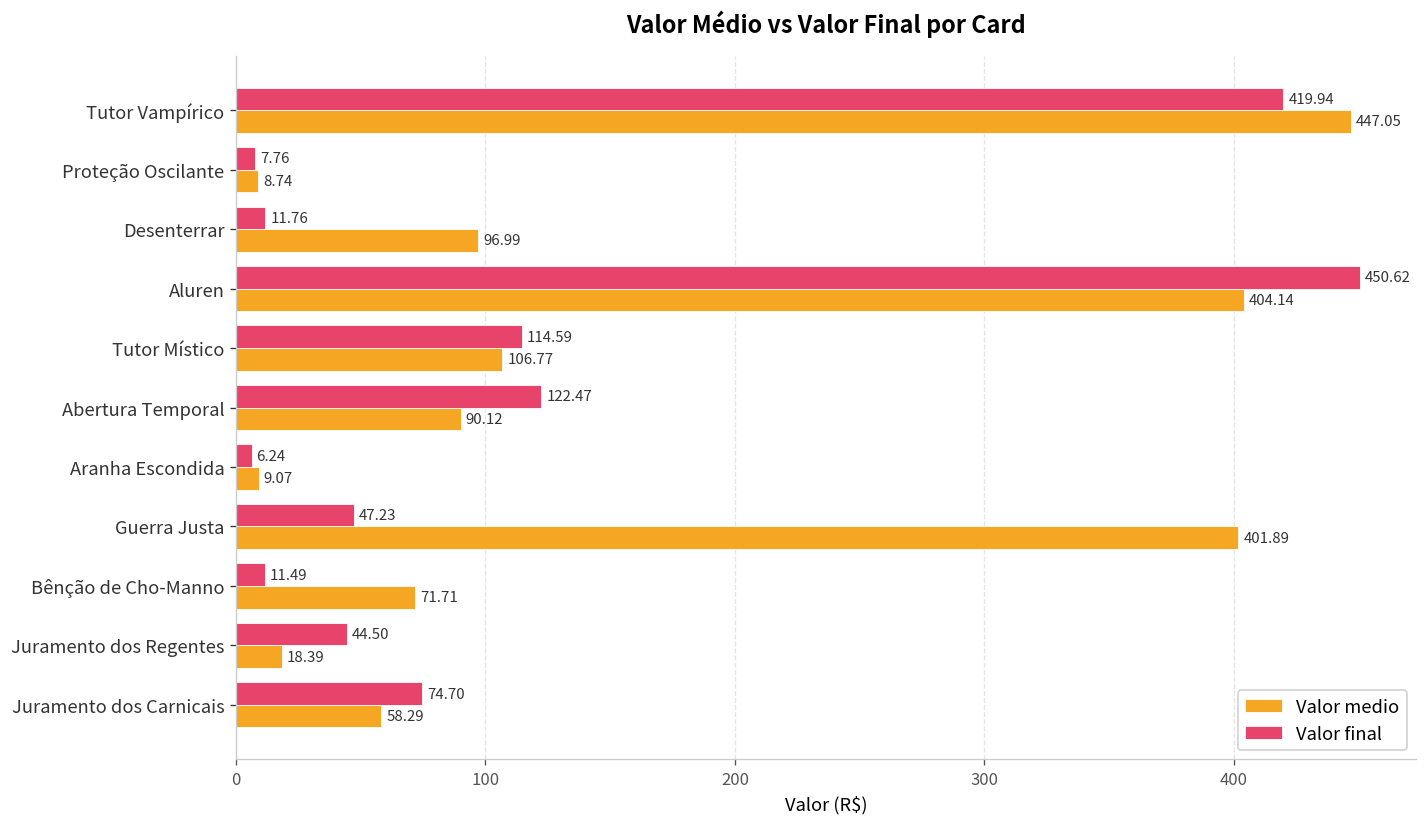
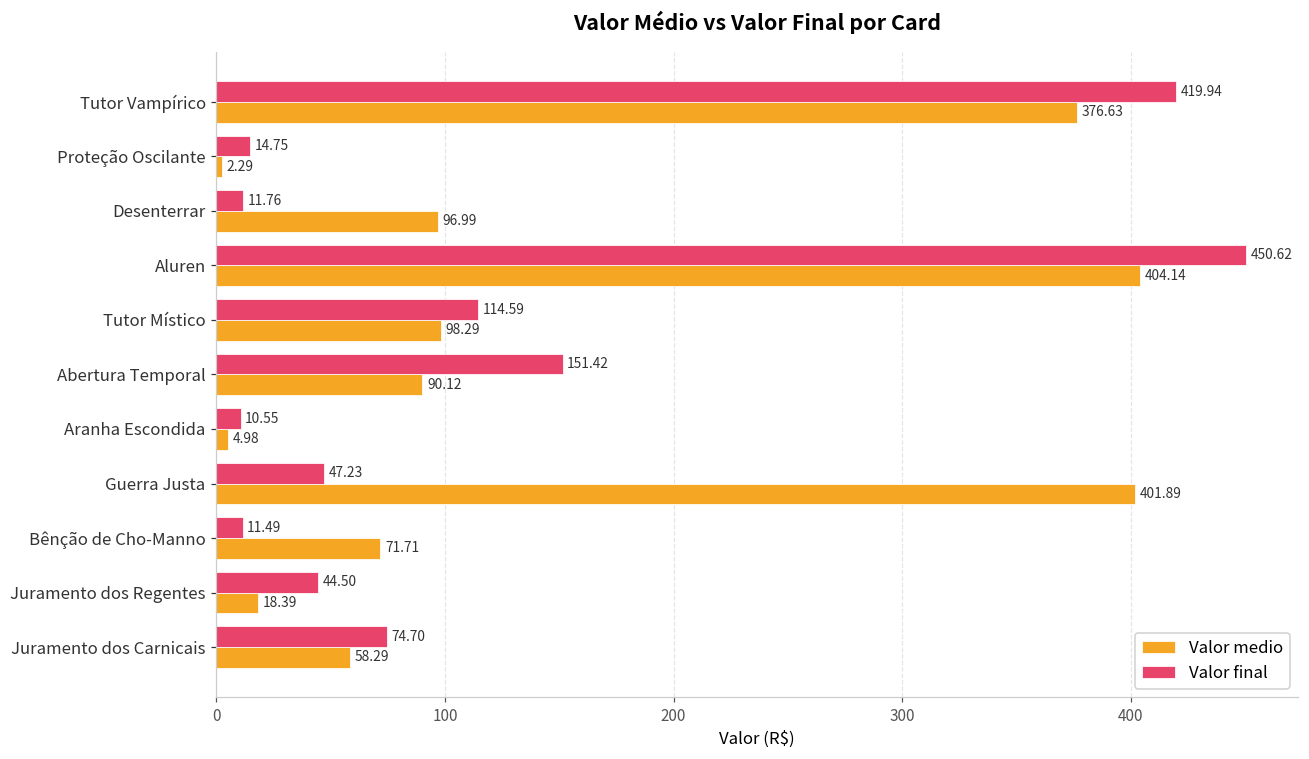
Valor medio, Tutor Vampírico: 447.05 -> 376.63
Valor final, Proteção Oscilante: 7.76 -> 14.75
Valor medio, Proteção Oscilante: 8.74 -> 2.29
Valor medio, Tutor Místico: 106.77 -> 98.29
Valor final, Abertura Temporal: 122.47 -> 151.42
Valor final, Aranha Escondida: 6.24 -> 10.55
Valor medio, Aranha Escondida: 9.07 -> 4.98
